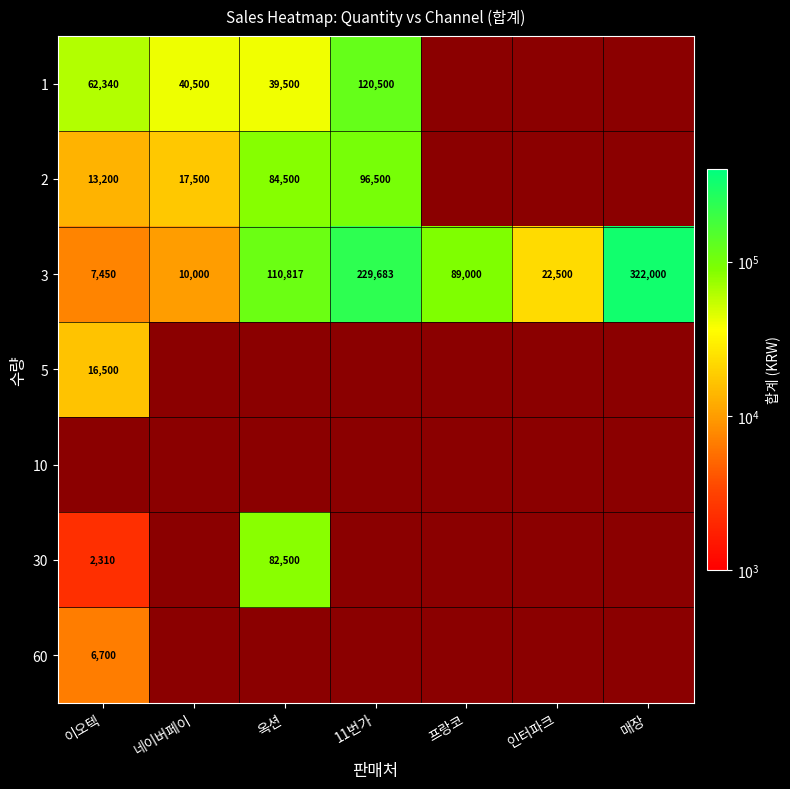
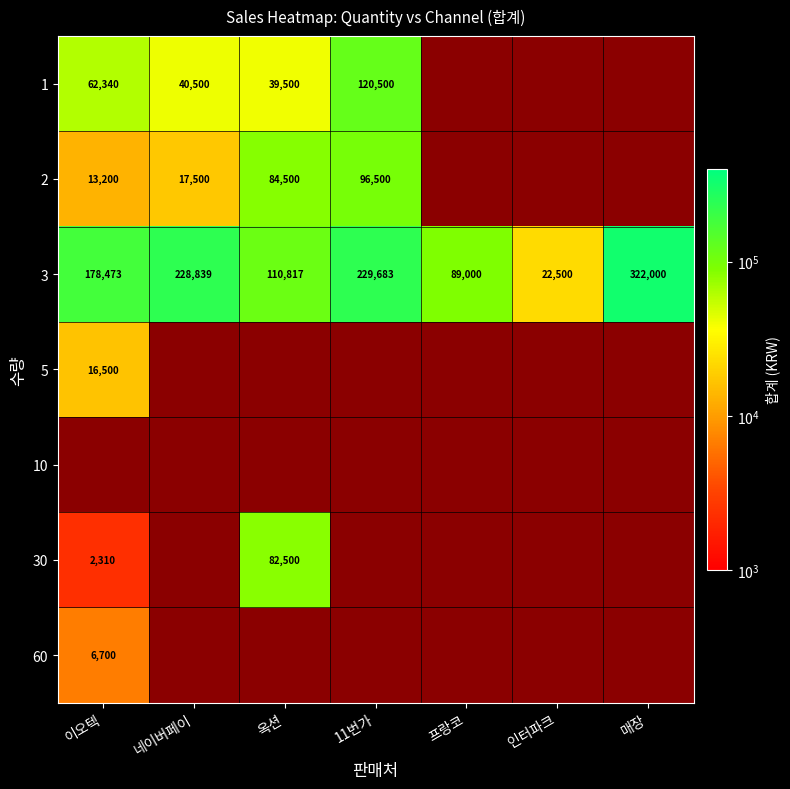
3, 이오텍: 7,450 -> 178,473
3, 네이버페이: 10,000 -> 228,839
